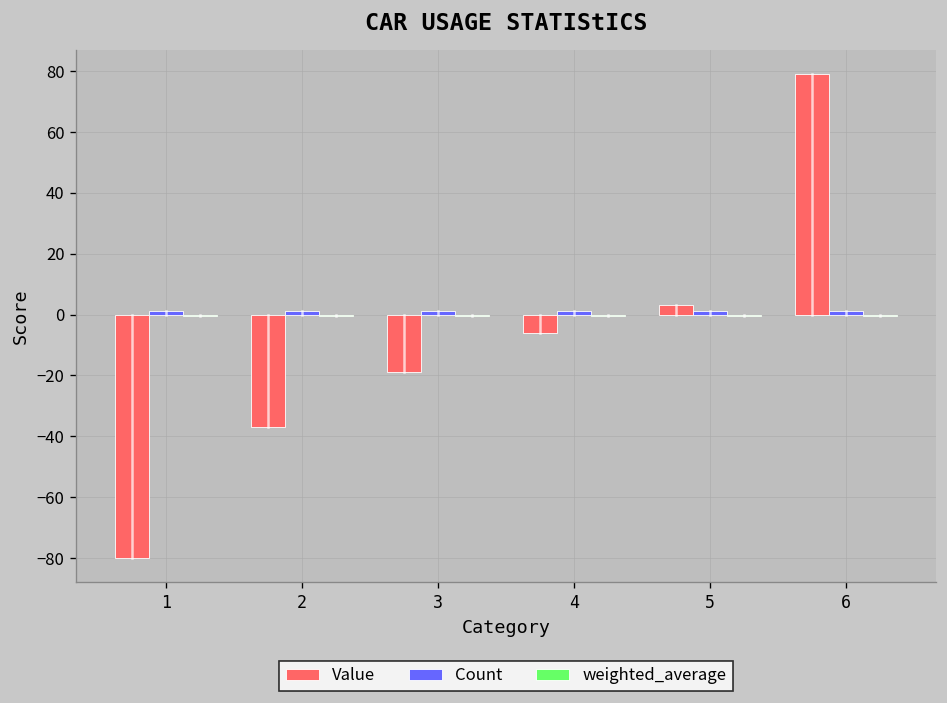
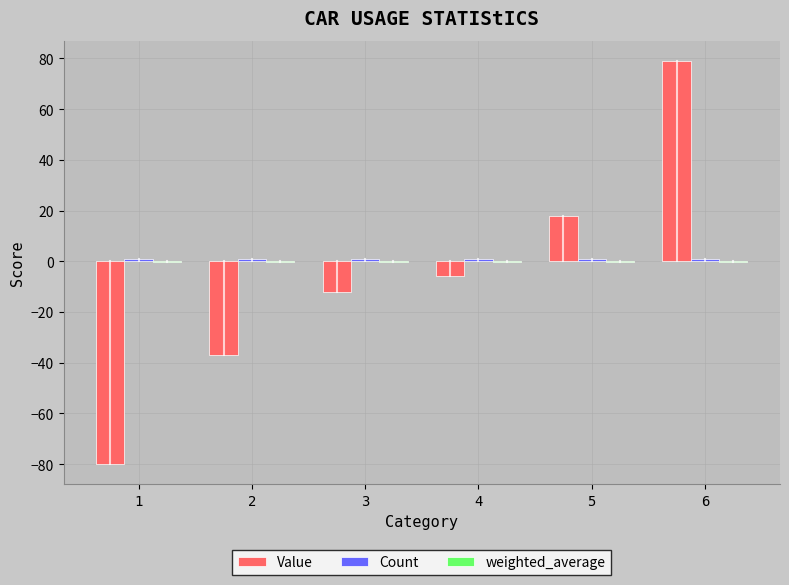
Value, 3: -19 -> -12
Value, 5: 3 -> 18
